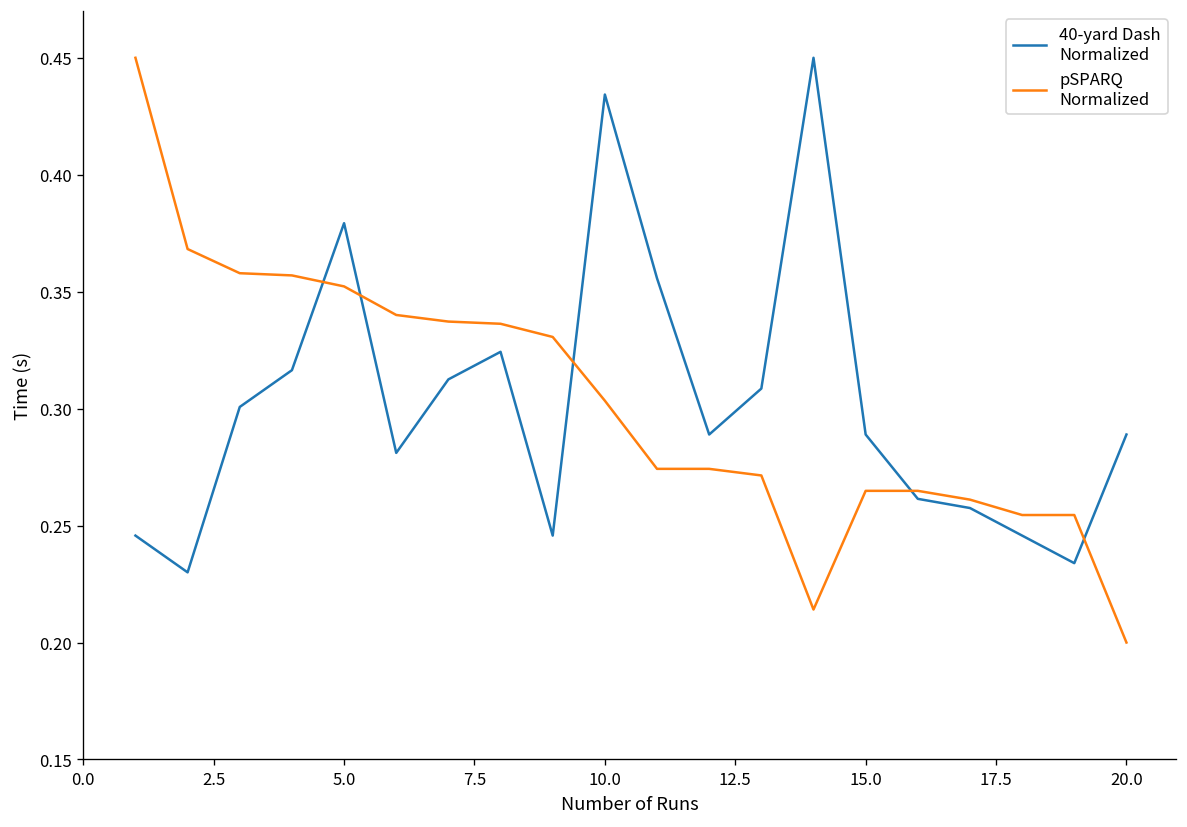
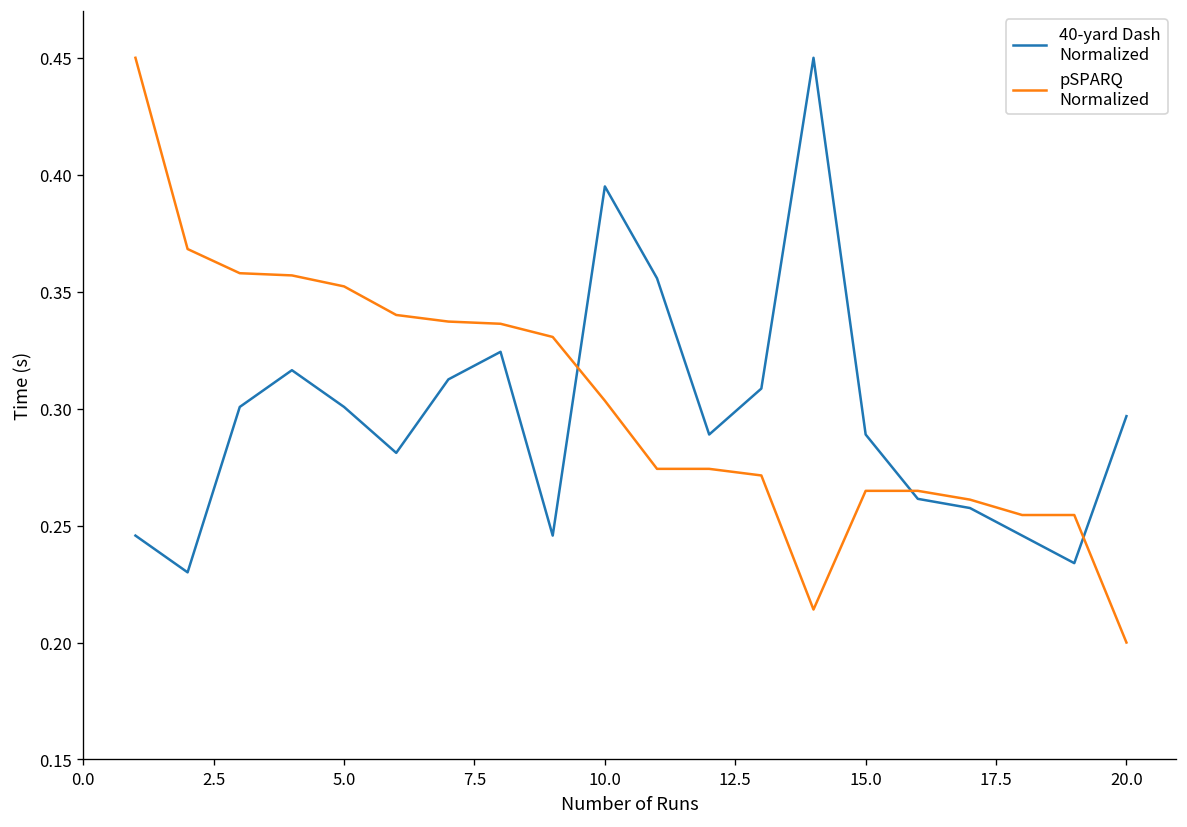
40-yard Dash Normalized, 5.0: 0.379 -> 0.301
40-yard Dash Normalized, 10.0: 0.434 -> 0.395
40-yard Dash Normalized, 20.0: 0.289 -> 0.297
